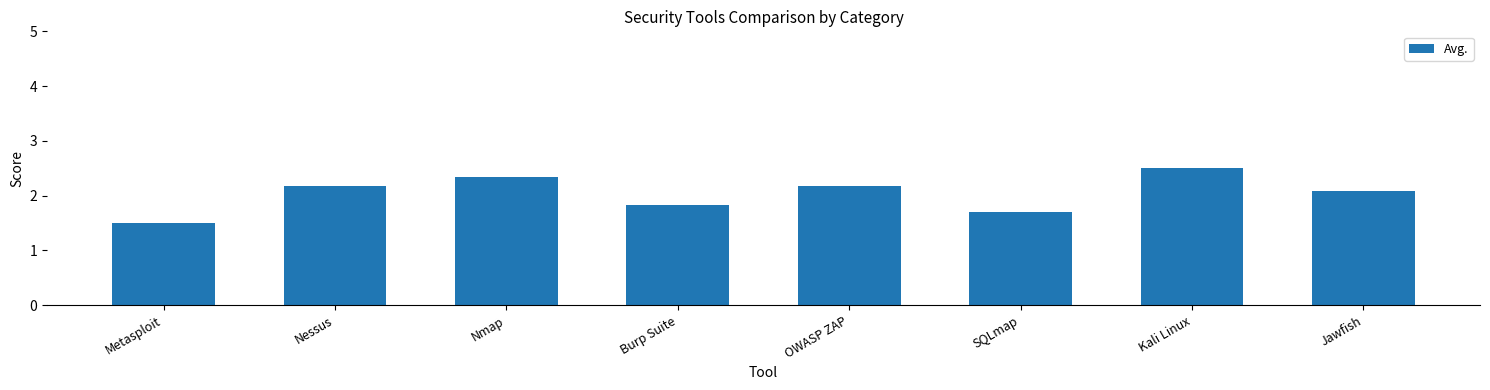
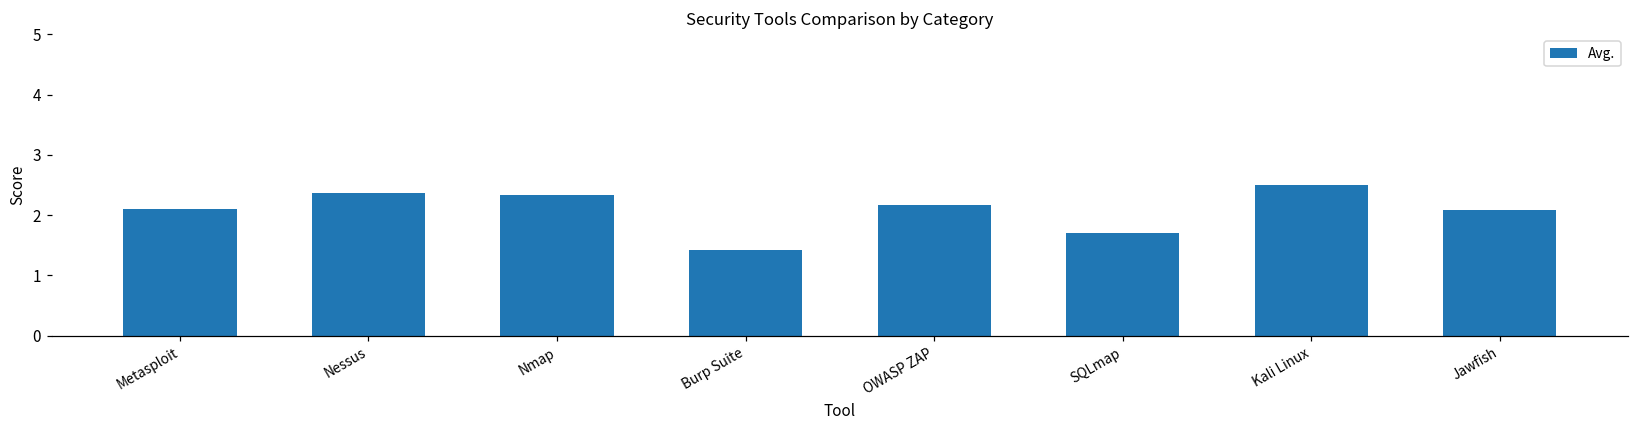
Metasploit: 1.5 -> 2.1
Nessus: 2.2 -> 2.4
Burp Suite: 1.8 -> 1.4
